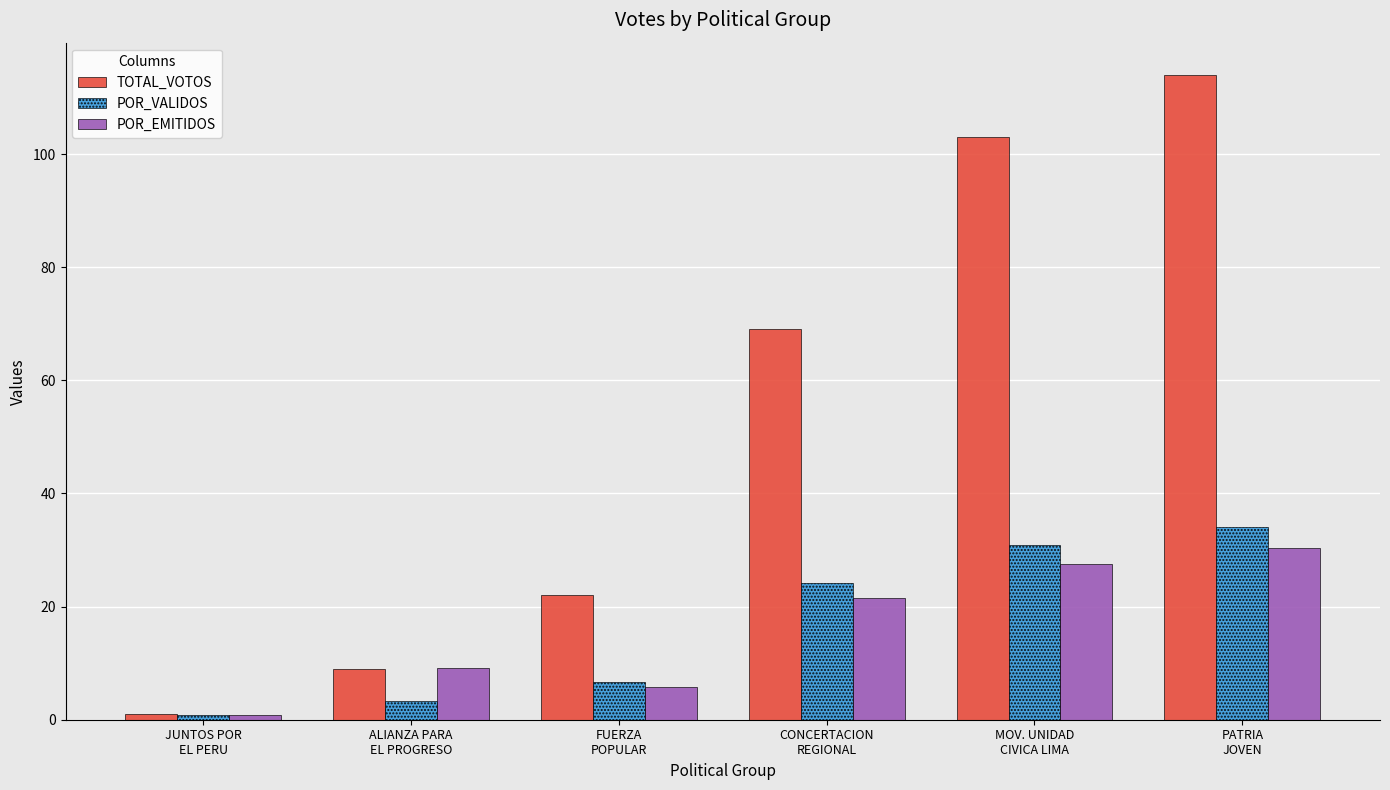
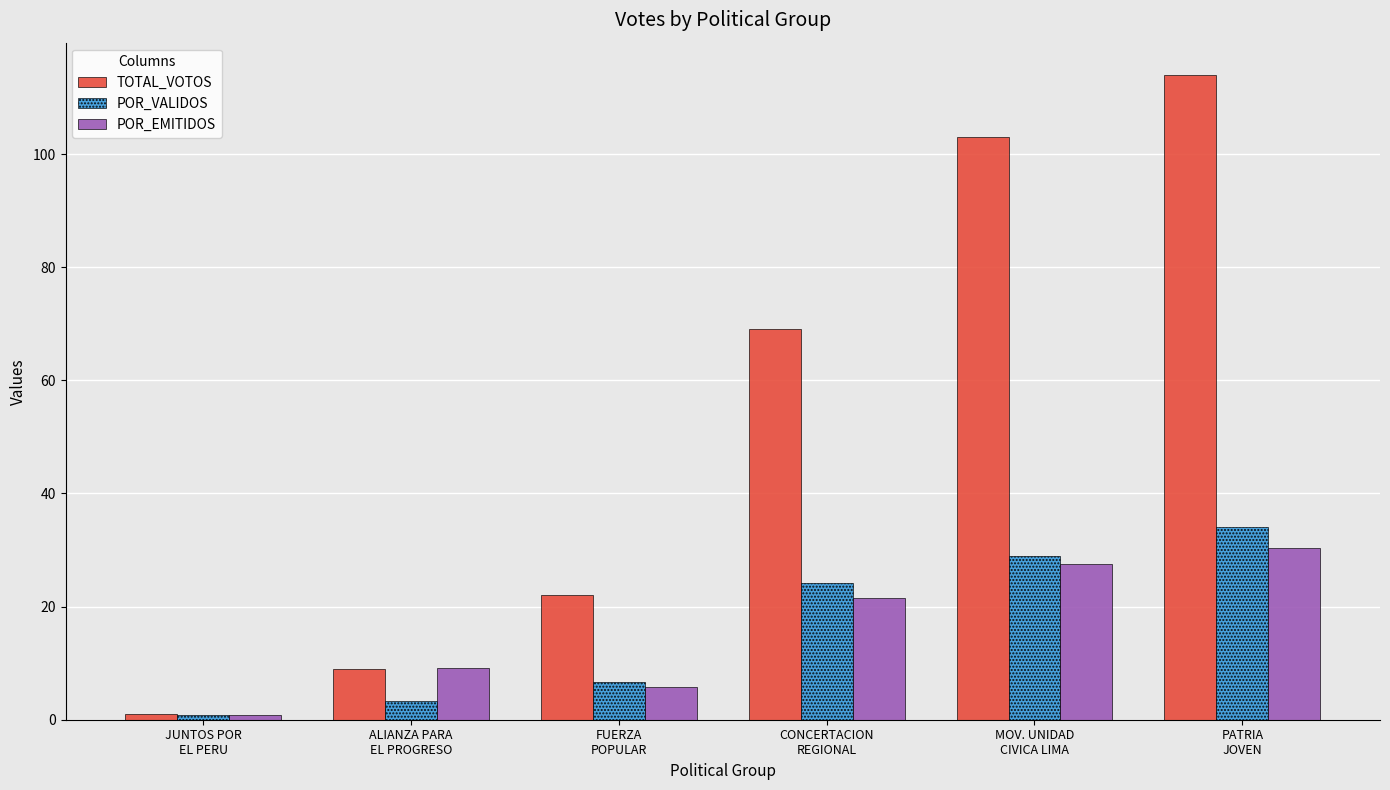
POR_VALIDOS, MOV. UNIDAD CIVICA LIMA: 31 -> 29
